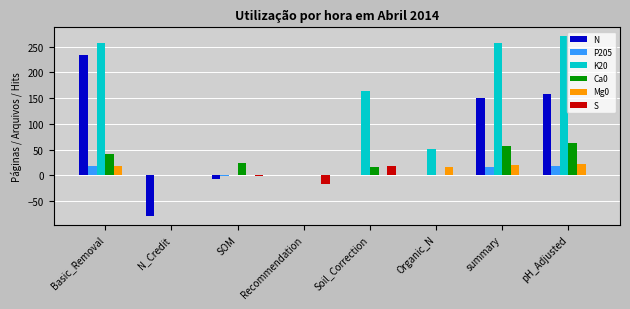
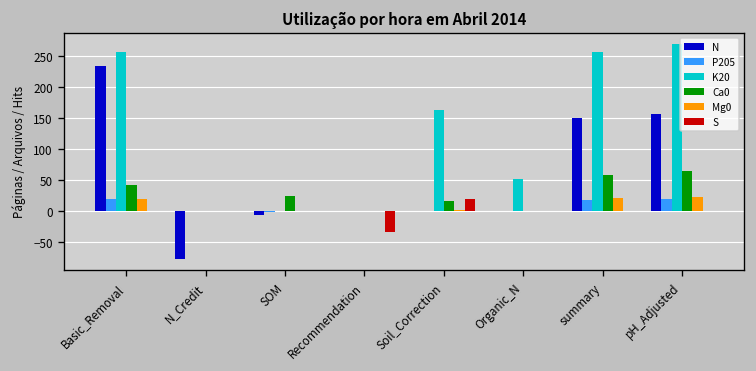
S, Recommendation: -20 -> -40
Mg0, Organic_N: 20 -> 0
